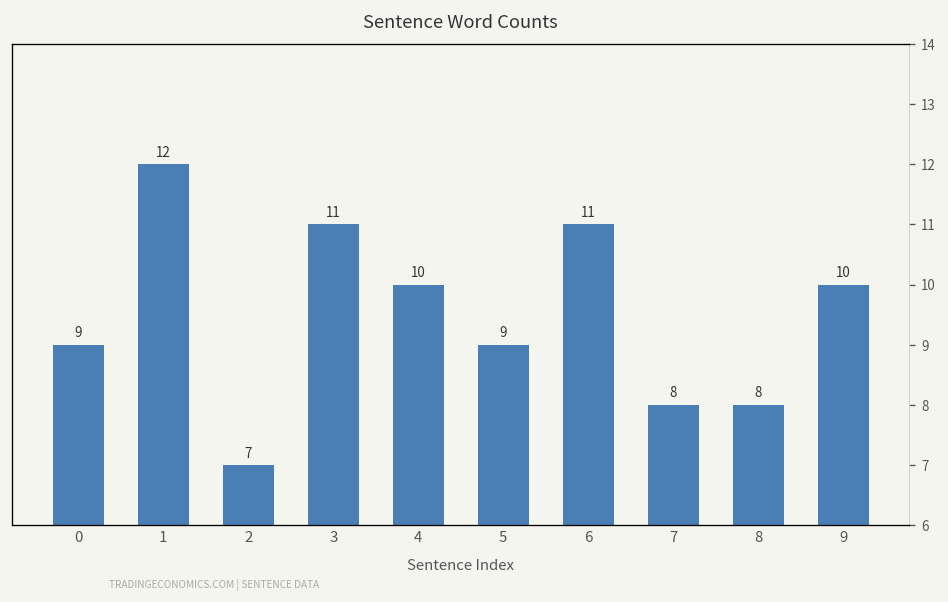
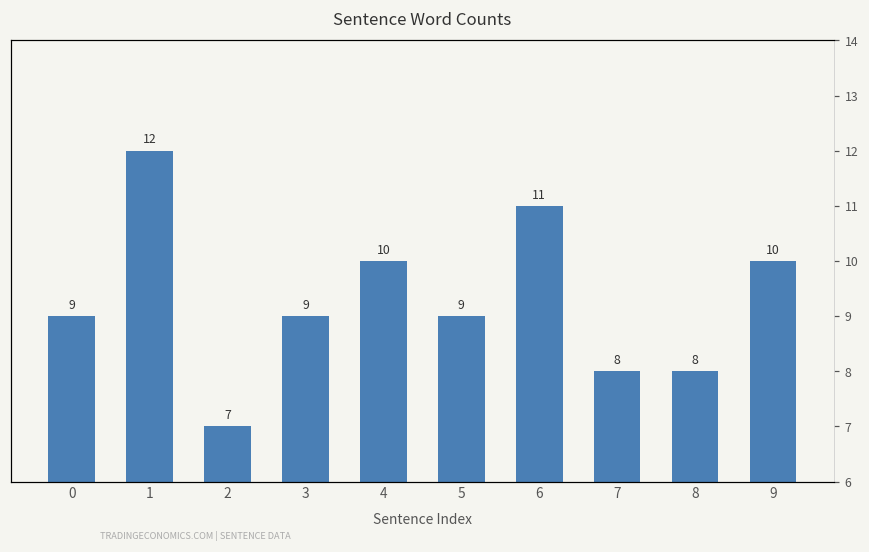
3: 11 -> 9
